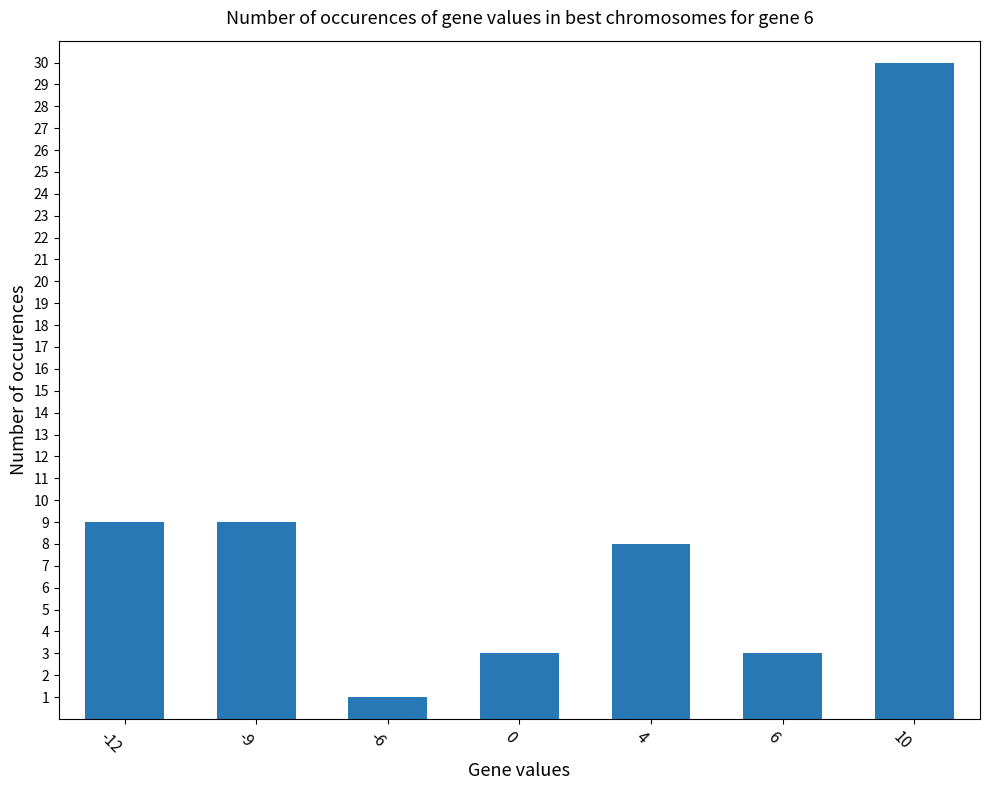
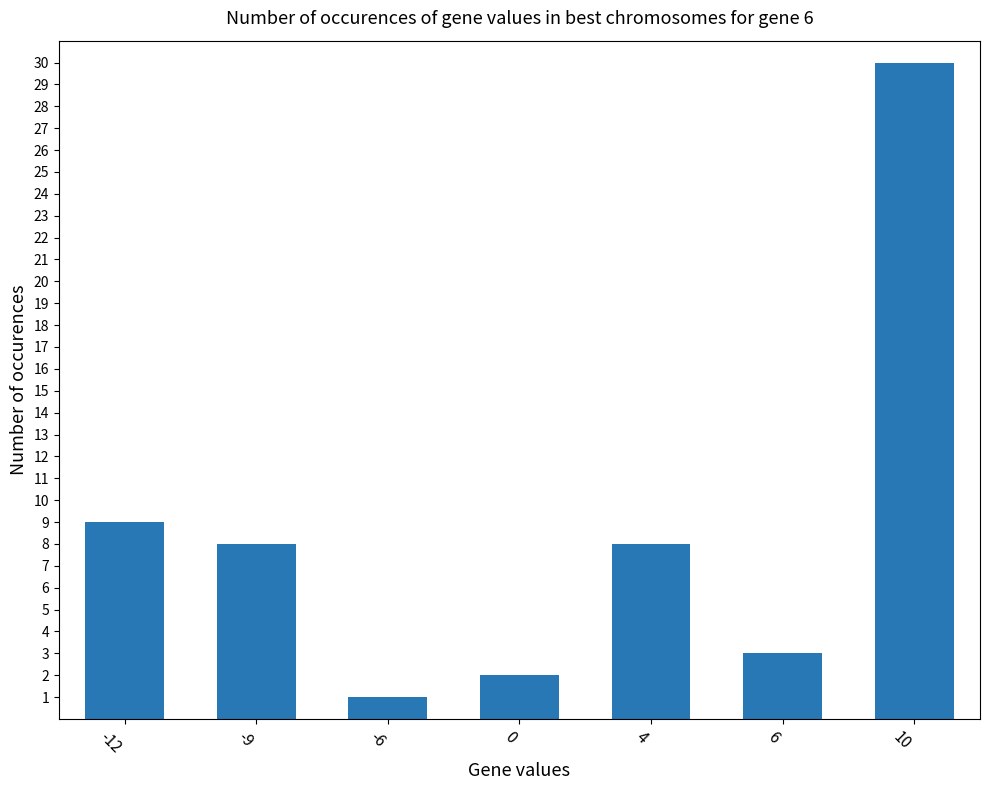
-9: 9 -> 8
0: 3 -> 2
